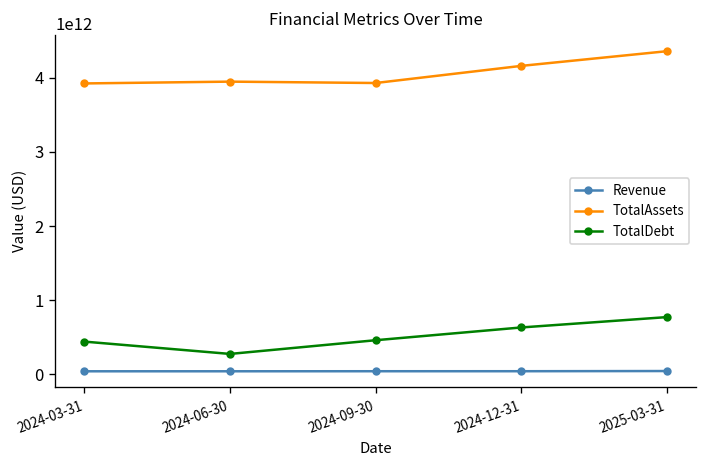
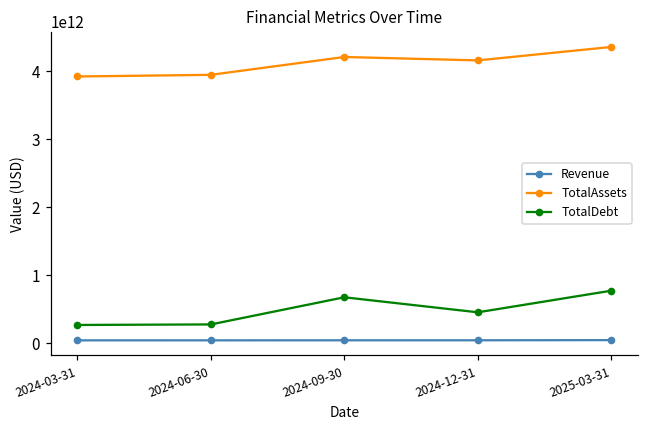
TotalDebt, 2024-03-31: 400000000000 -> 300000000000
TotalAssets, 2024-09-30: 3900000000000 -> 4200000000000
TotalDebt, 2024-09-30: 500000000000 -> 700000000000
TotalDebt, 2024-12-31: 600000000000 -> 500000000000
